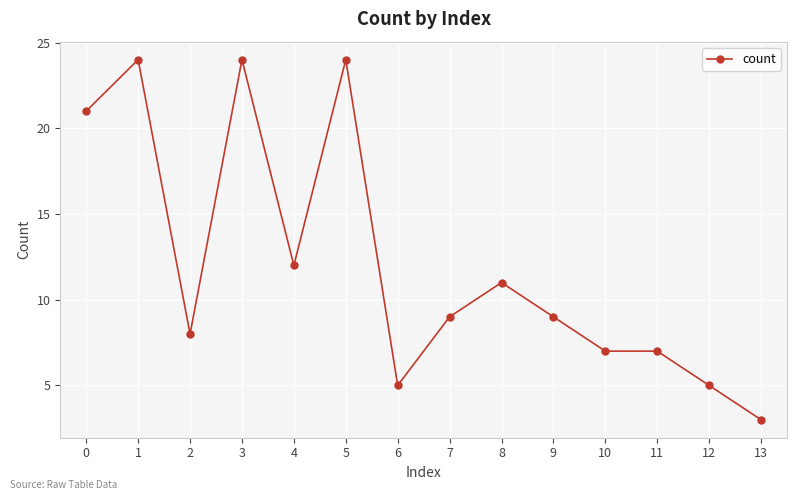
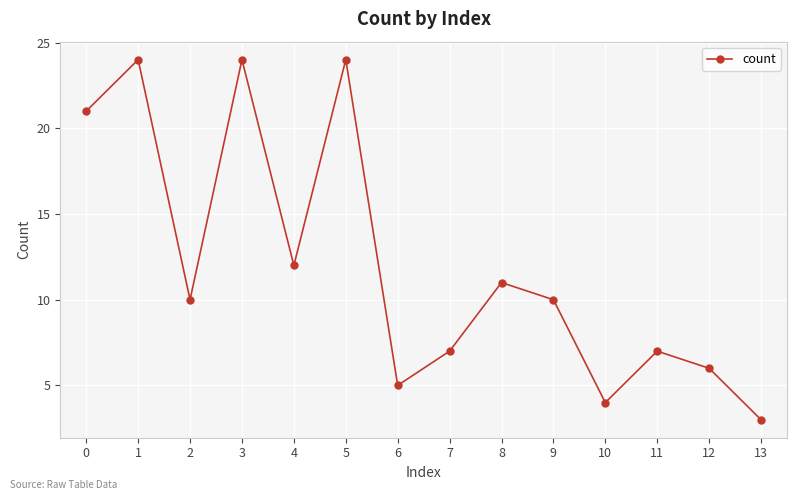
2: 8 -> 10
7: 9 -> 7
9: 9 -> 10
10: 7 -> 4
12: 5 -> 6
